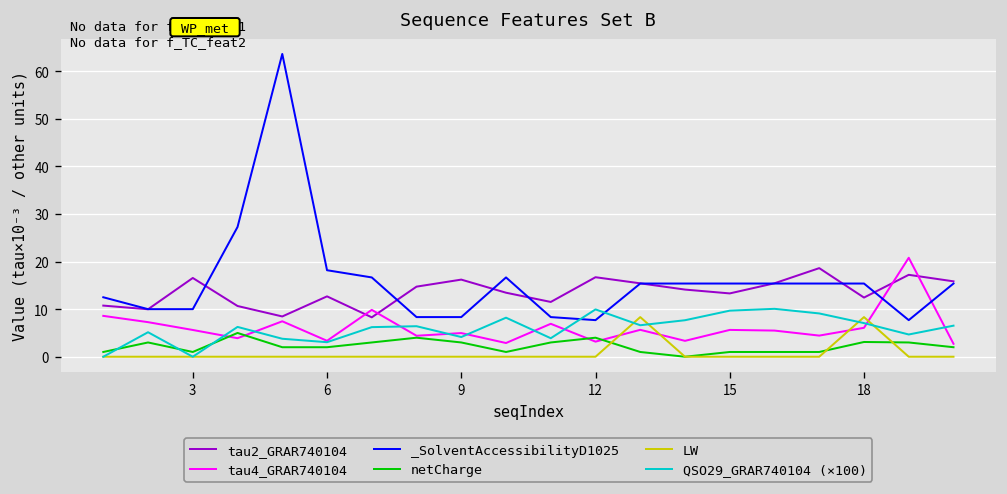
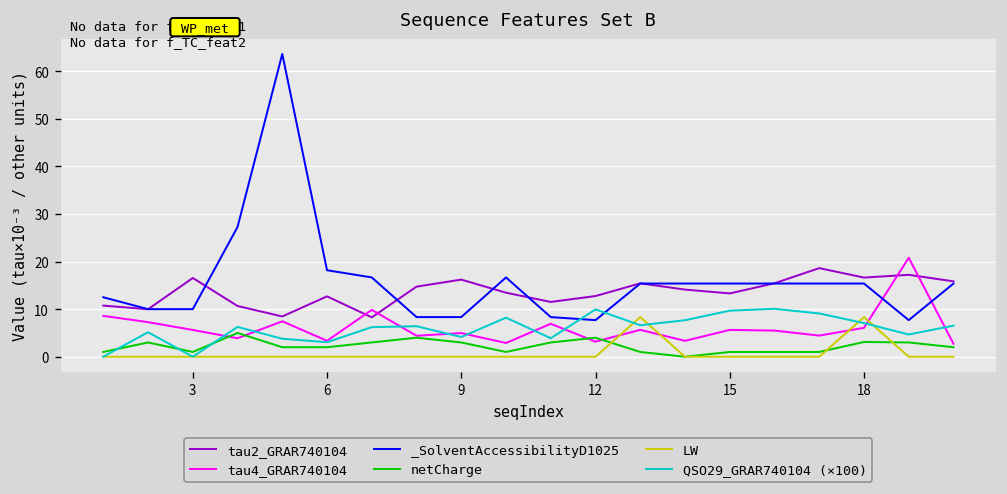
tau2_GRAR740104, 12: 17 -> 13
tau2_GRAR740104, 18: 12 -> 17
